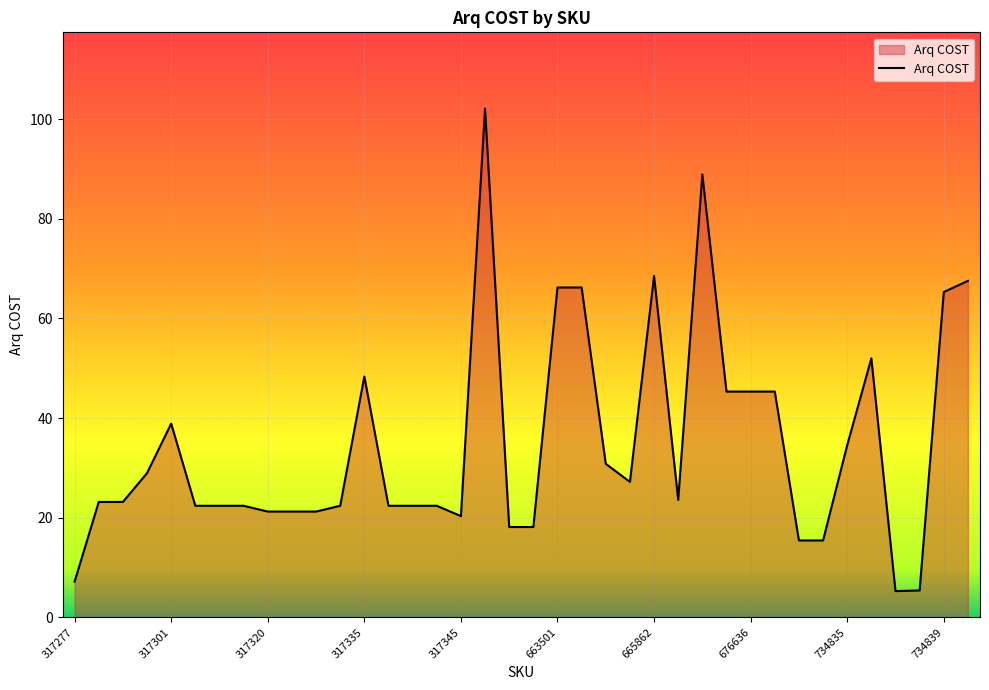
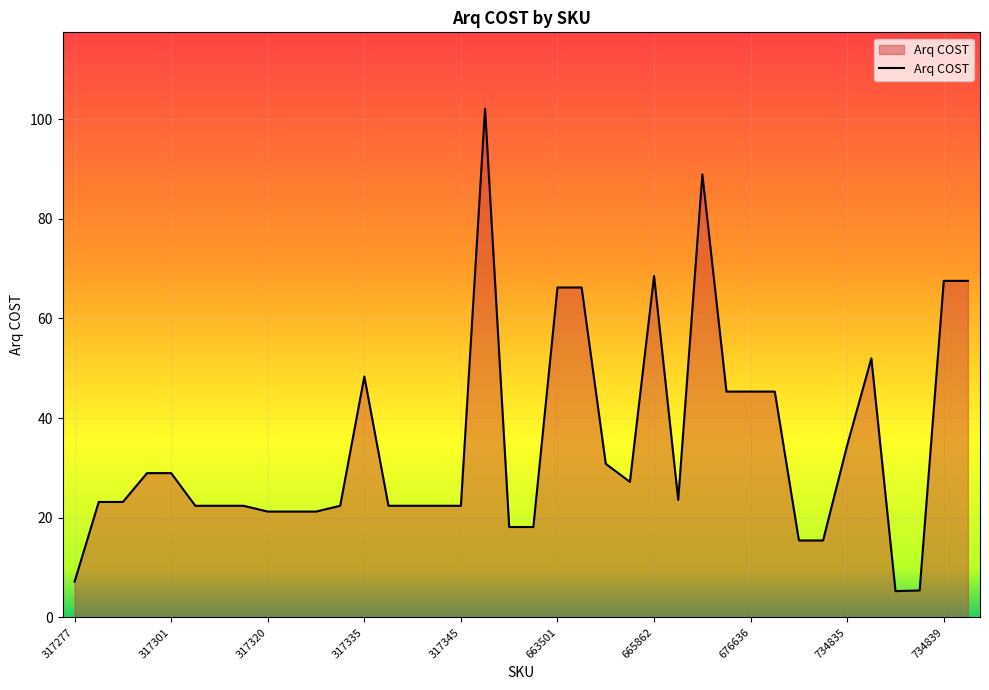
317301: 39 -> 29
317345: 20 -> 22
734839: 65 -> 68
